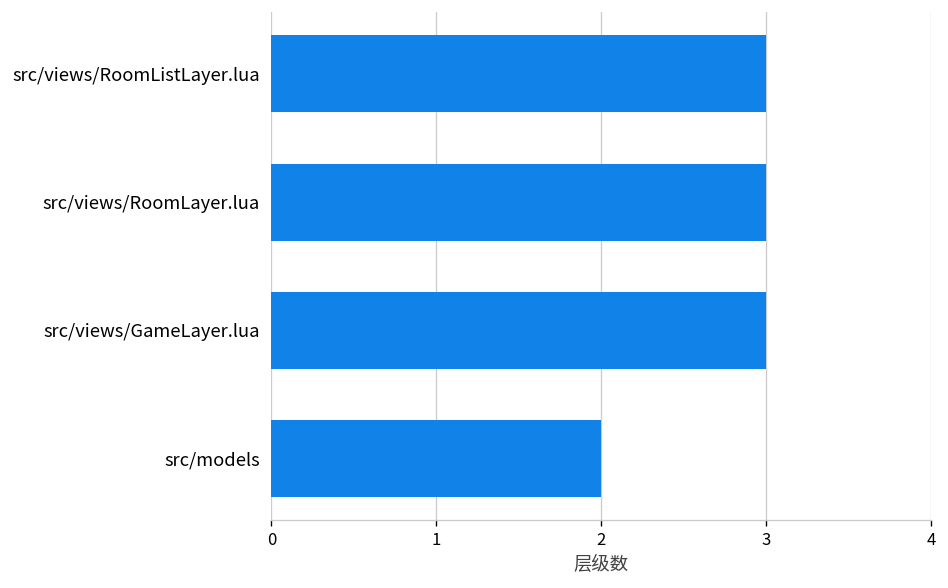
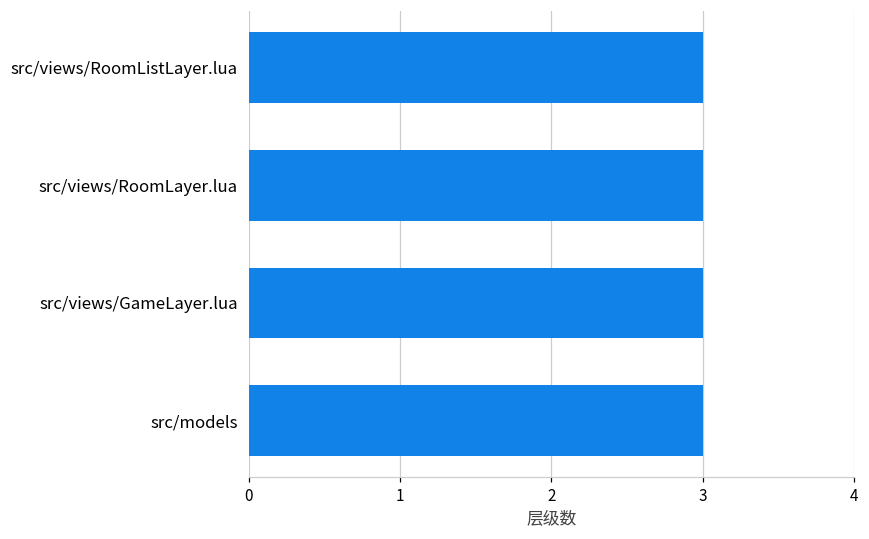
src/models: 2 -> 3
